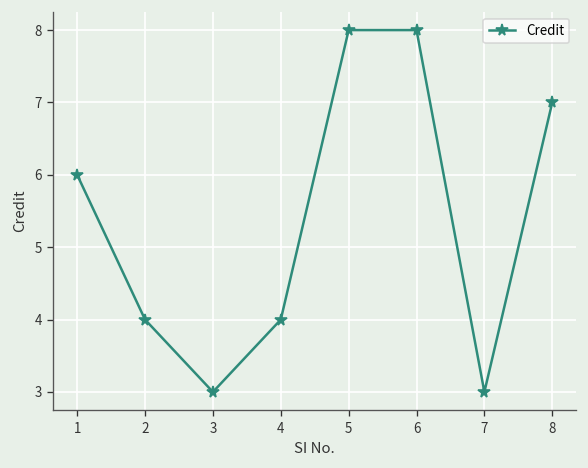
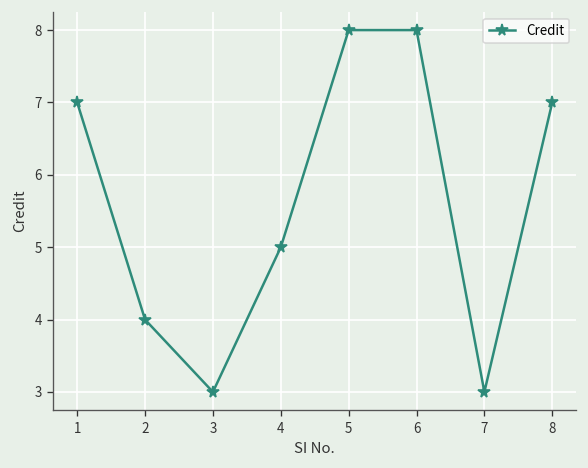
1: 6 -> 7
4: 4 -> 5
